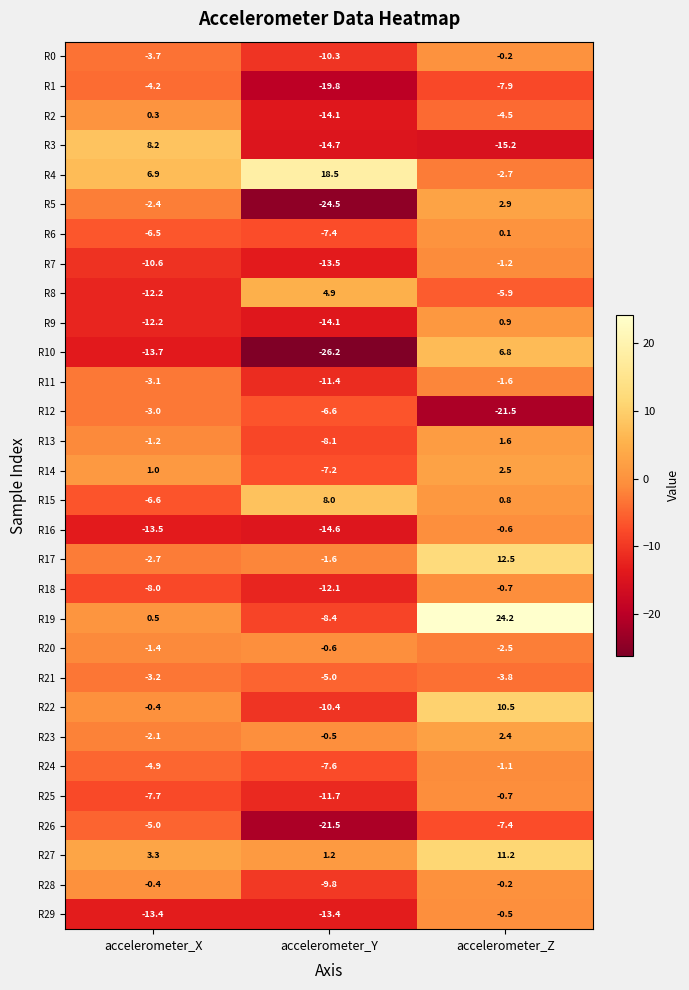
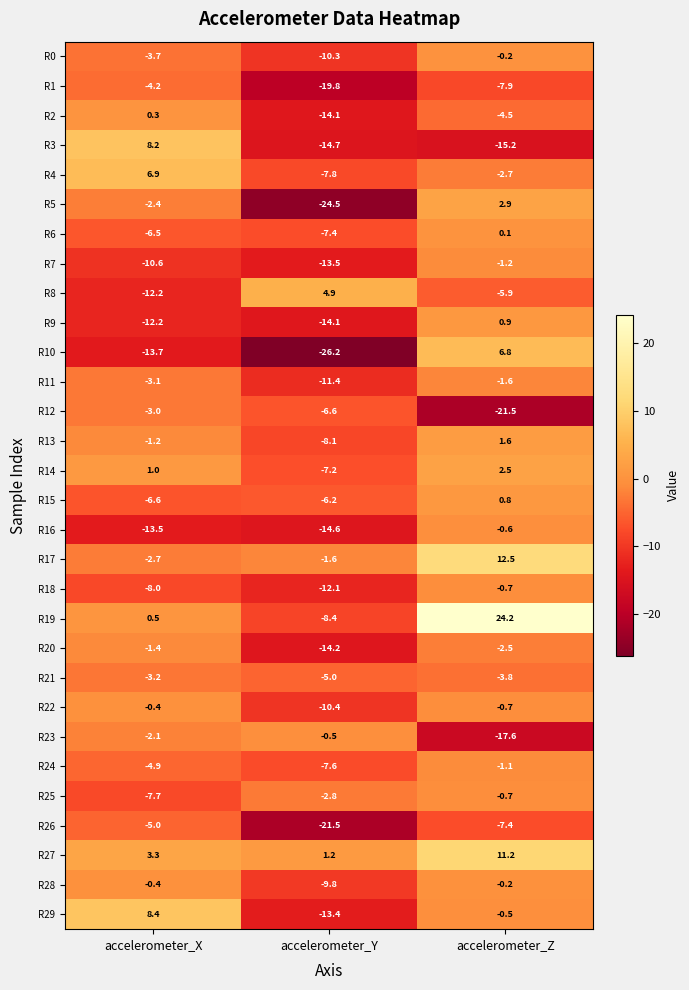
R4, accelerometer_Y: 18.5 -> -7.8
R15, accelerometer_Y: 8.0 -> -6.2
R20, accelerometer_Y: -0.6 -> -14.2
R22, accelerometer_Z: 10.5 -> -0.7
R23, accelerometer_Z: 2.4 -> -17.6
R25, accelerometer_Y: -11.7 -> -2.8
R29, accelerometer_X: -13.4 -> 8.4
